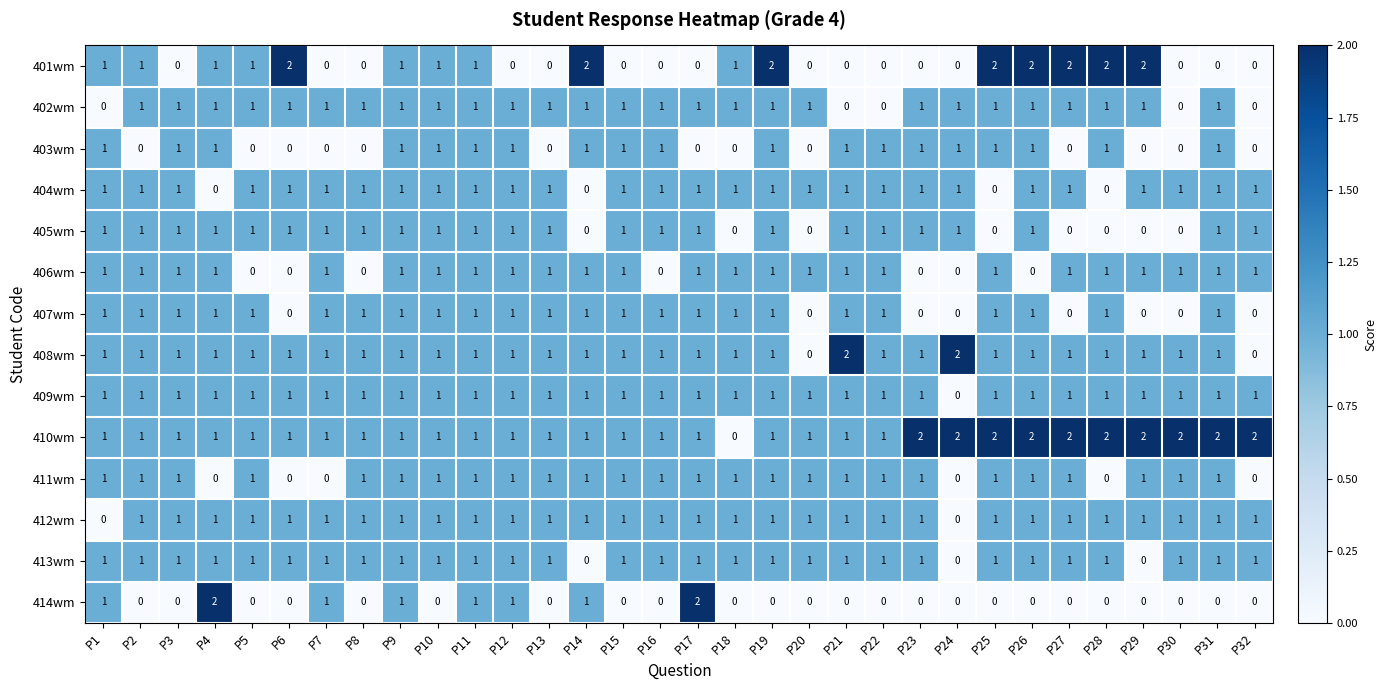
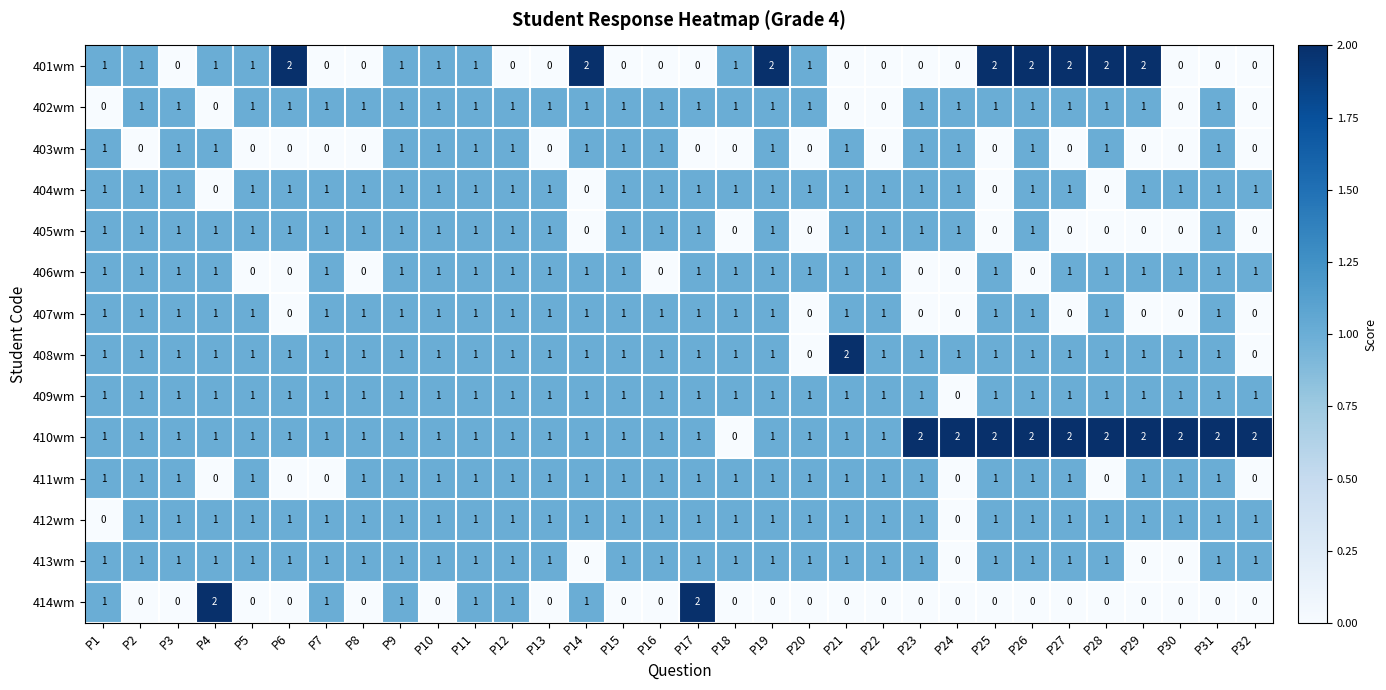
401wm, P20: 0 -> 1
402wm, P4: 1 -> 0
403wm, P22: 1 -> 0
403wm, P25: 1 -> 0
405wm, P32: 1 -> 0
408wm, P24: 2 -> 1
413wm, P30: 1 -> 0
